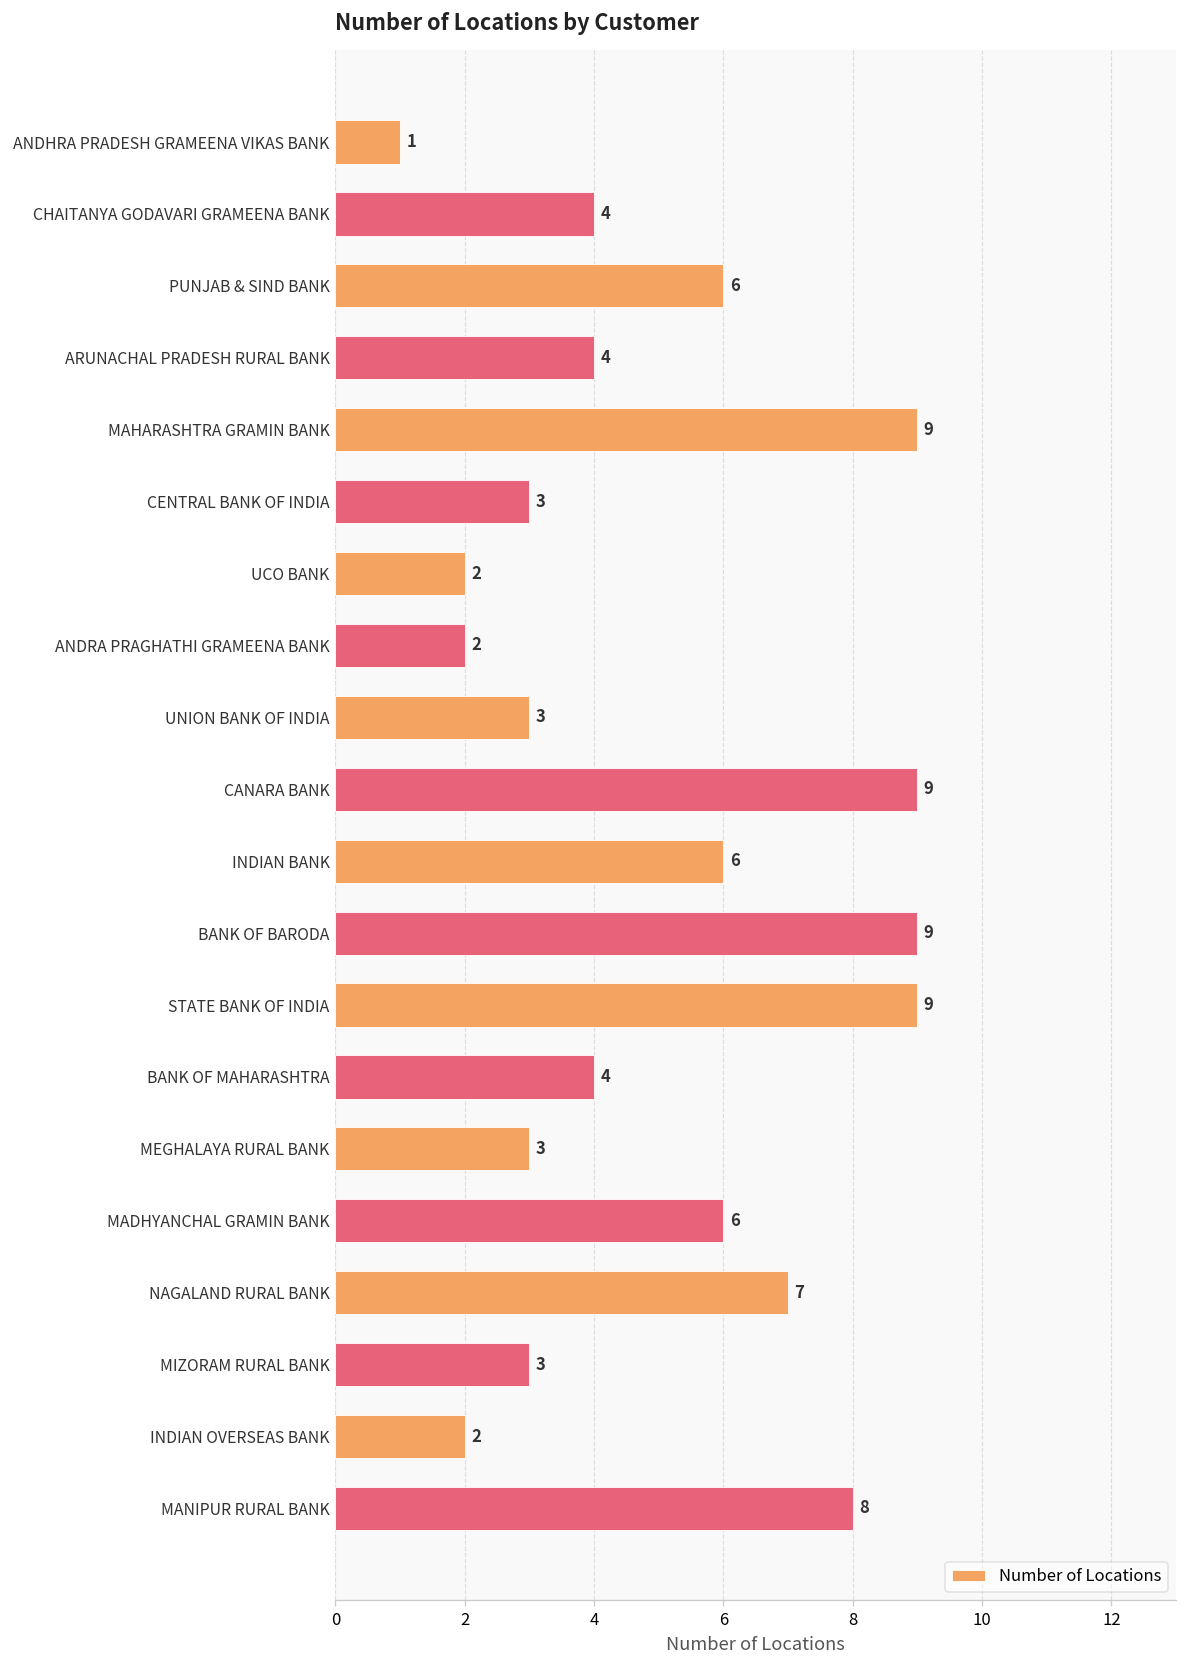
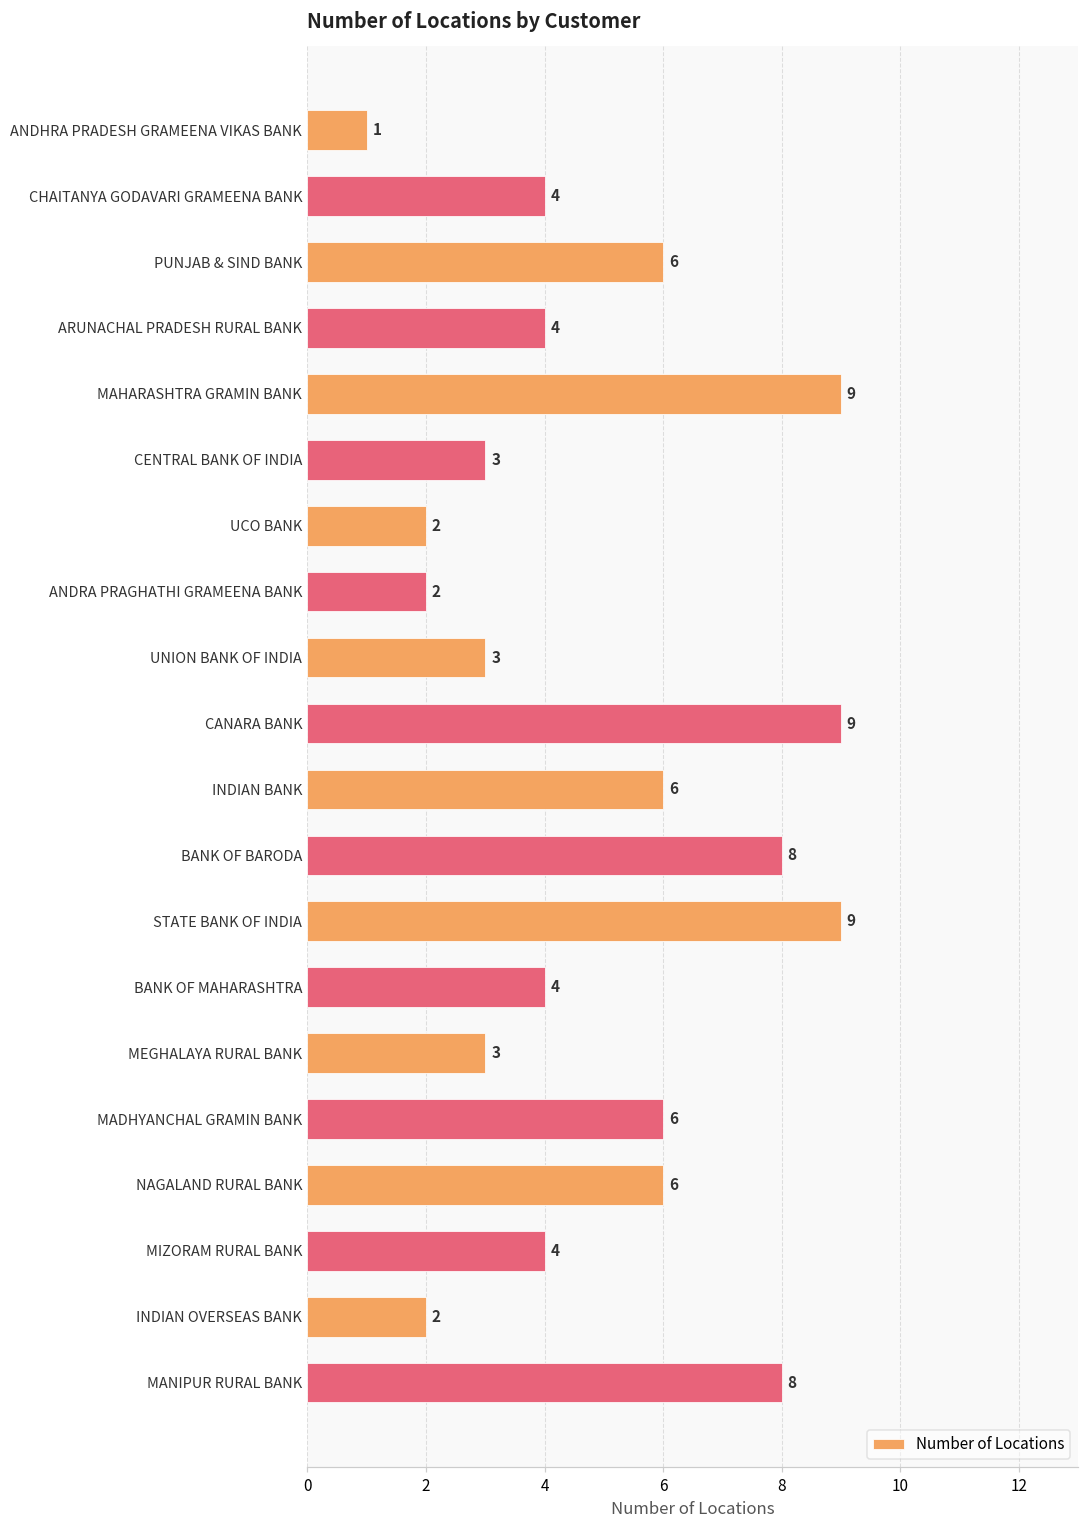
BANK OF BARODA: 9 -> 8
NAGALAND RURAL BANK: 7 -> 6
MIZORAM RURAL BANK: 3 -> 4
